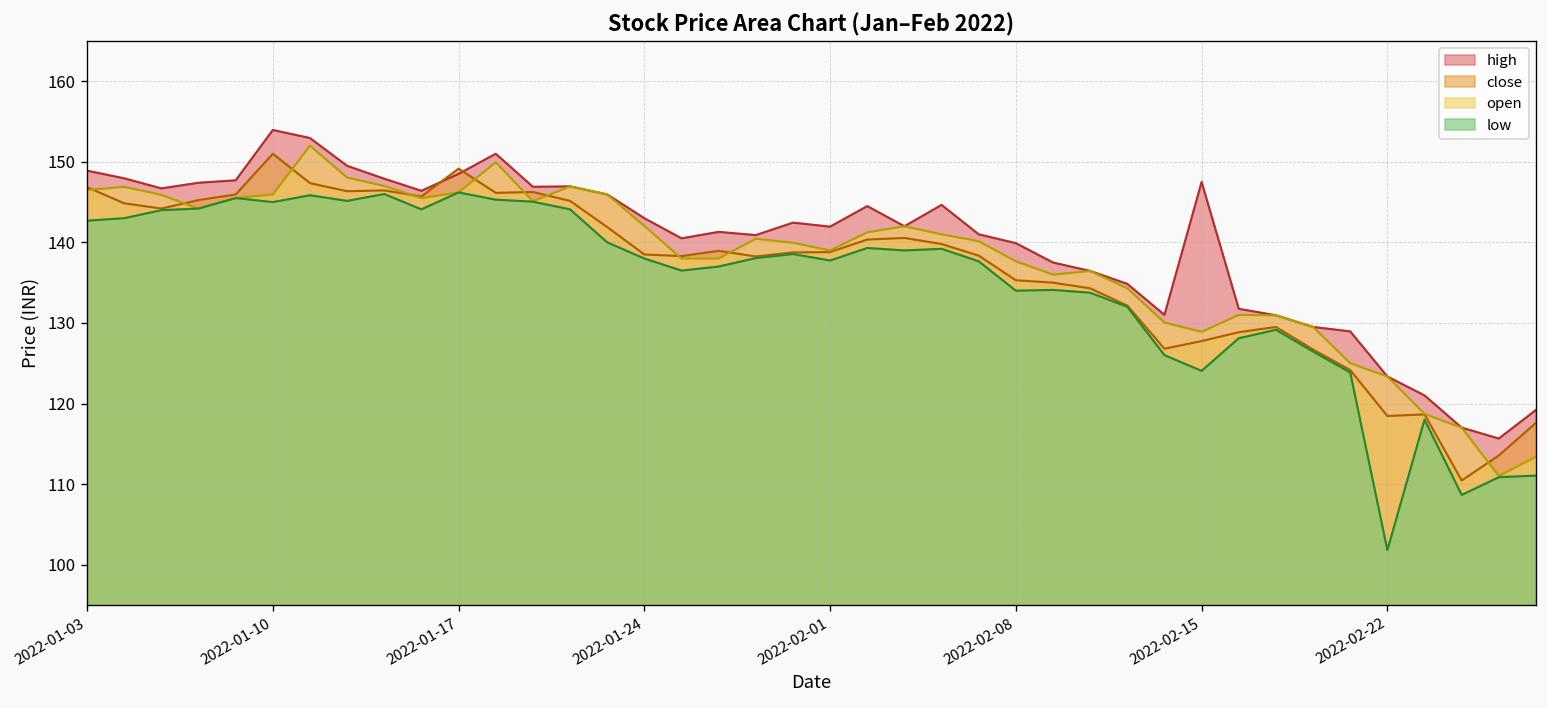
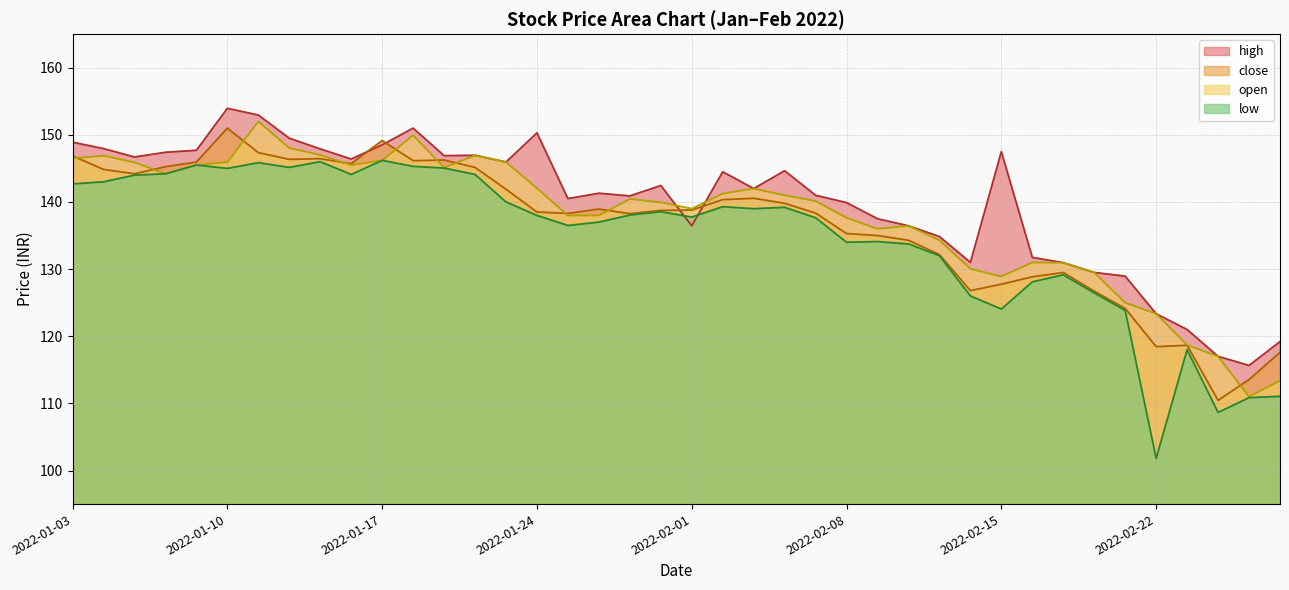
high, 2022-01-24: 143 -> 150
high, 2022-02-01: 142 -> 136
